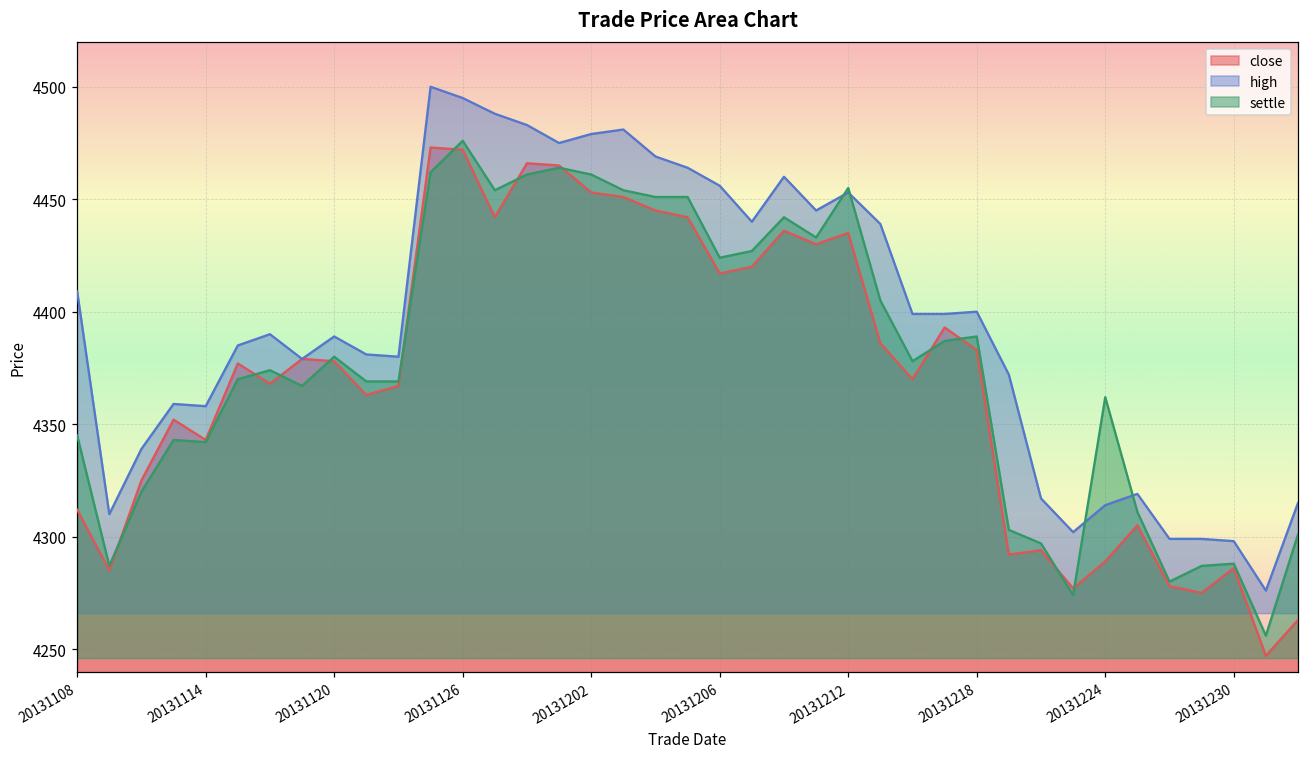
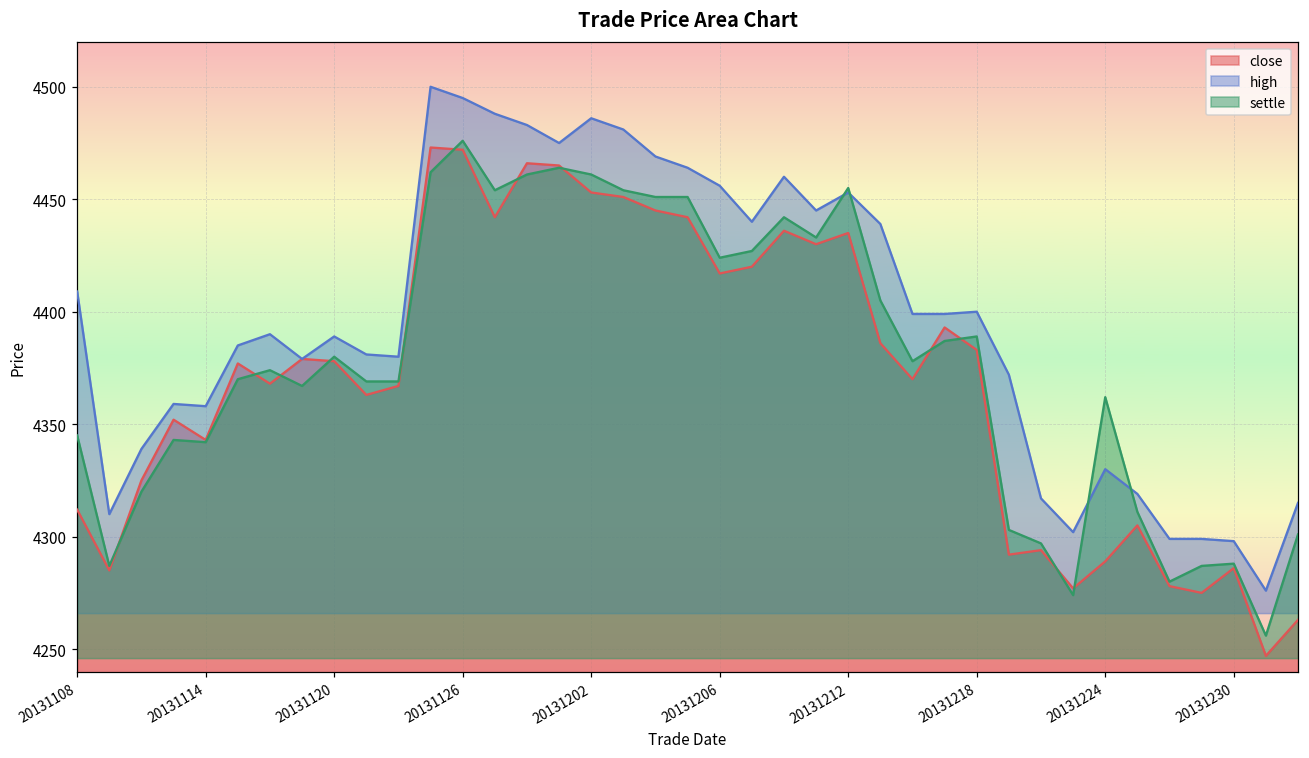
high, 20131202: 4479 -> 4486
high, 20131224: 4314 -> 4330
